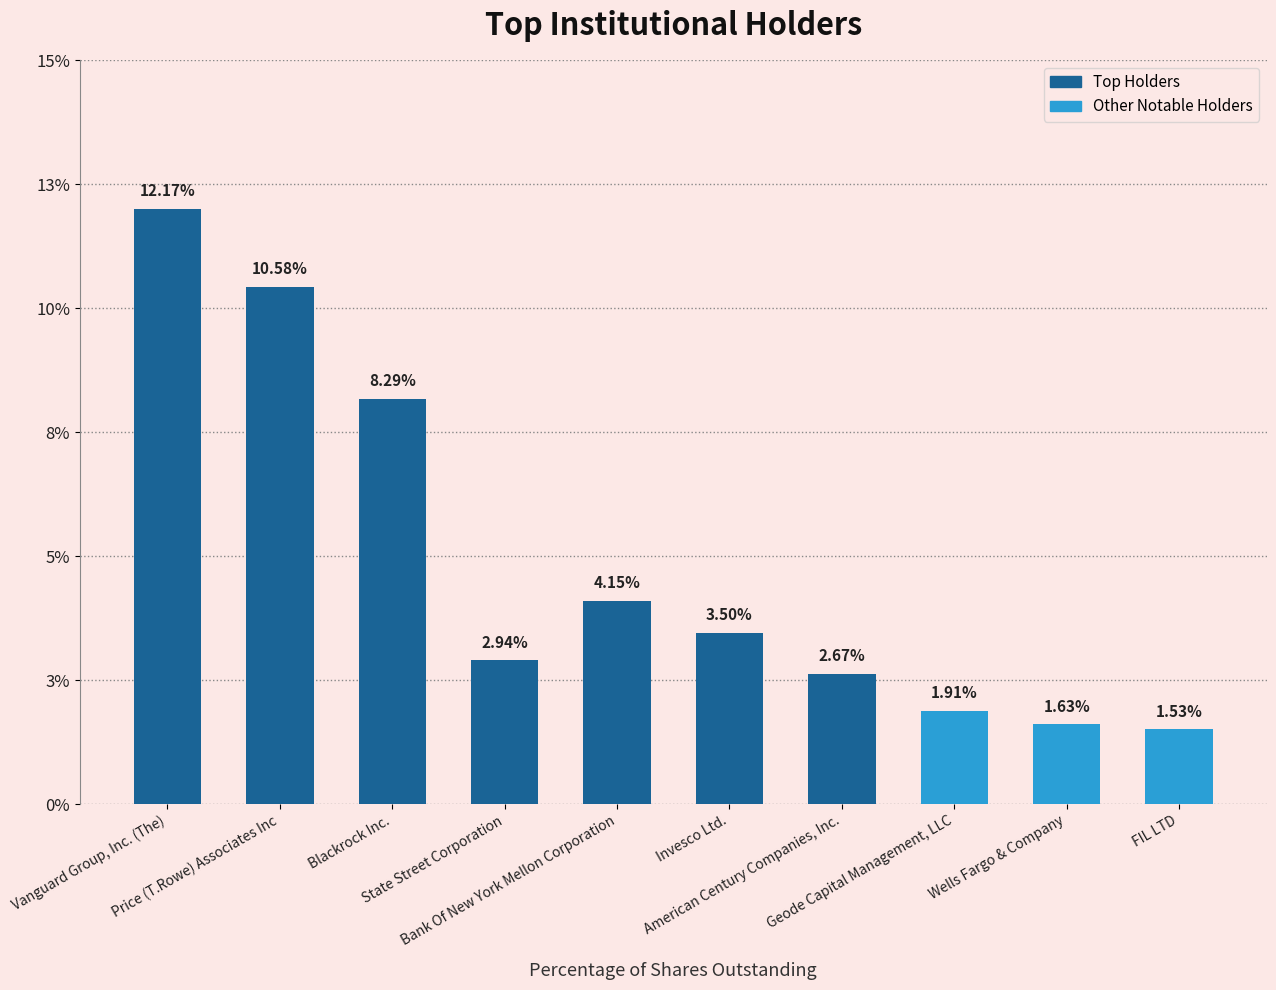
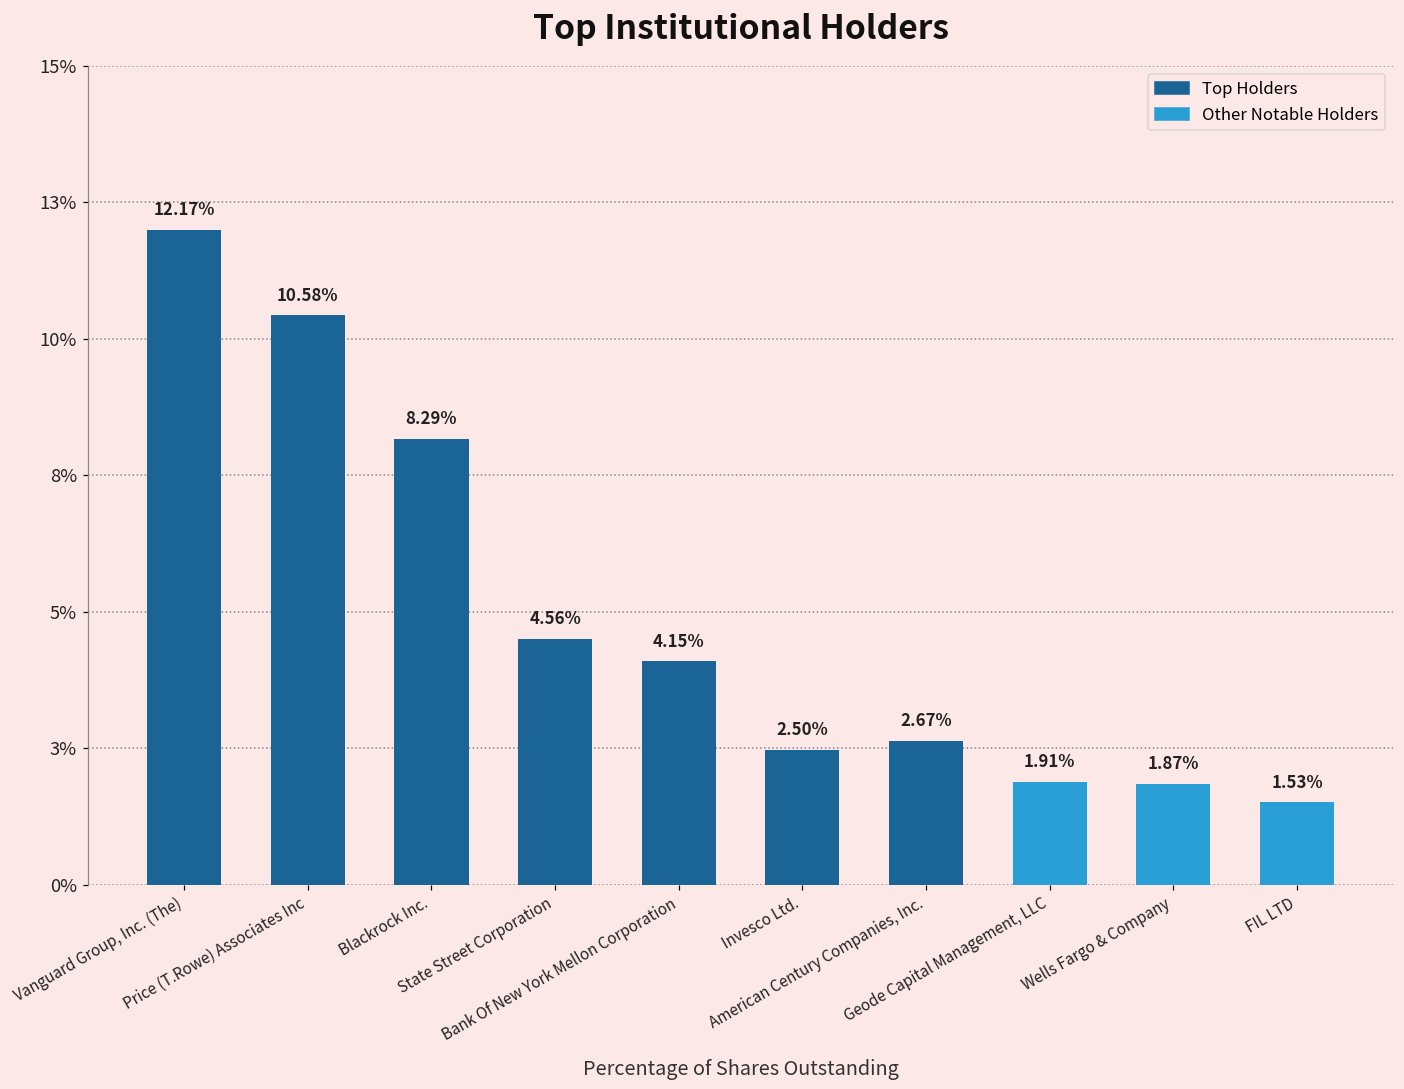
State Street Corporation: 2.94% -> 4.56%
Invesco Ltd.: 3.50% -> 2.50%
Wells Fargo & Company: 1.63% -> 1.87%
